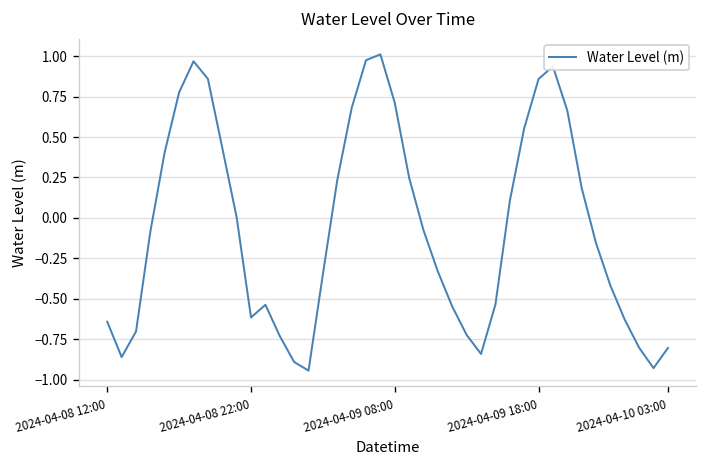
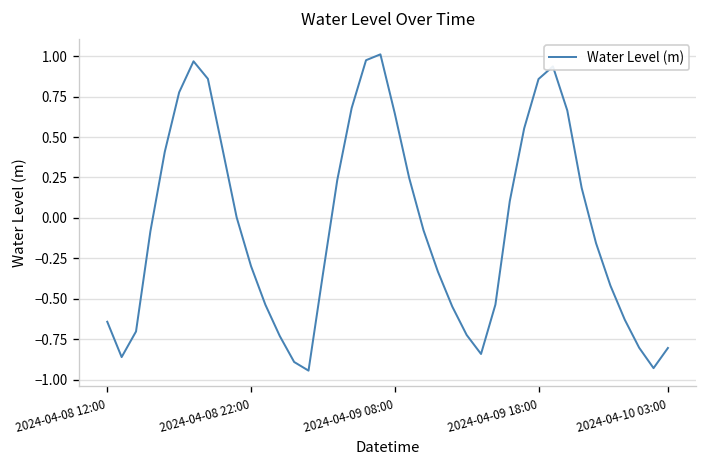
2024-04-08 22:00: -0.62 -> -0.30
2024-04-09 08:00: 0.71 -> 0.65
